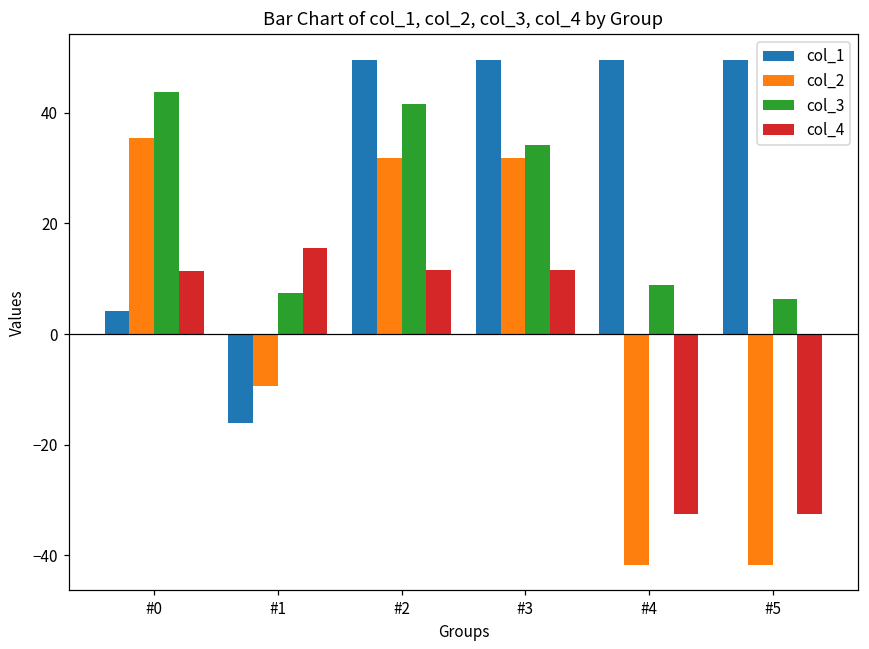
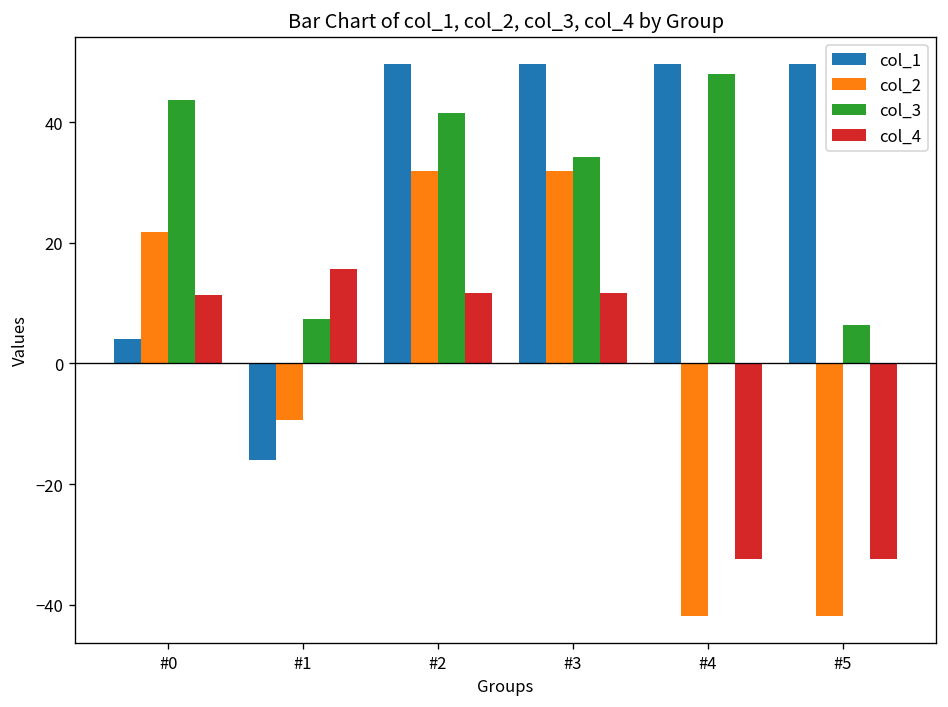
col_2, #0: 36 -> 22
col_3, #4: 9 -> 48
